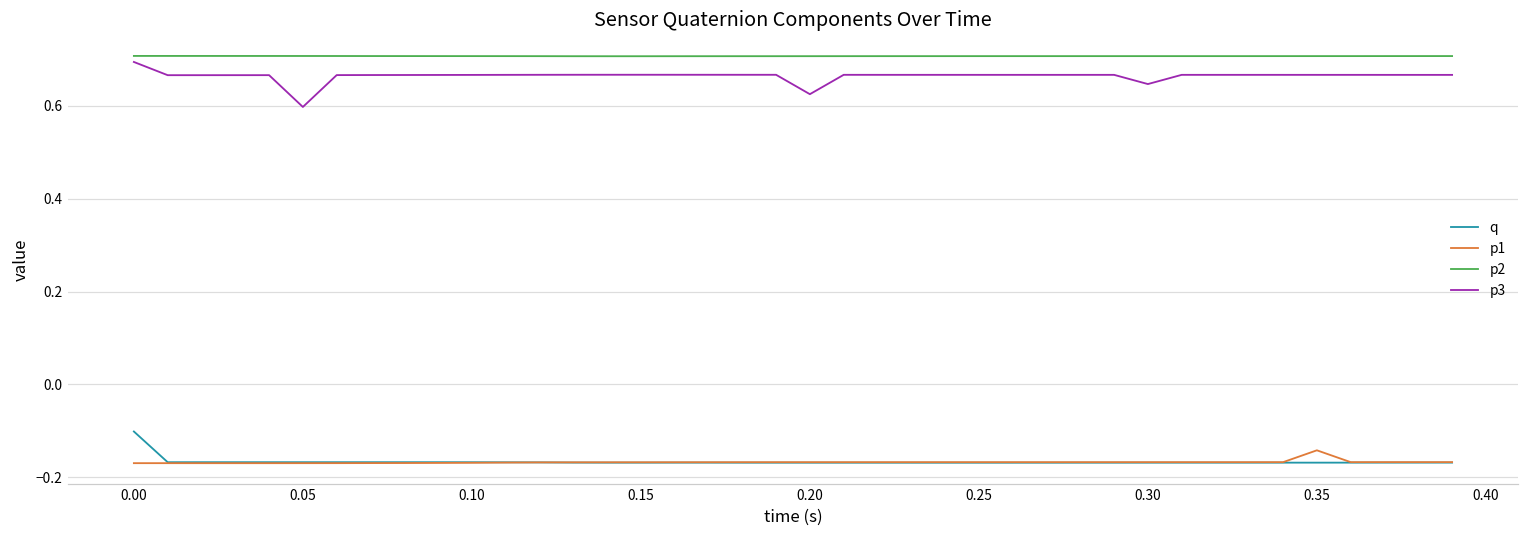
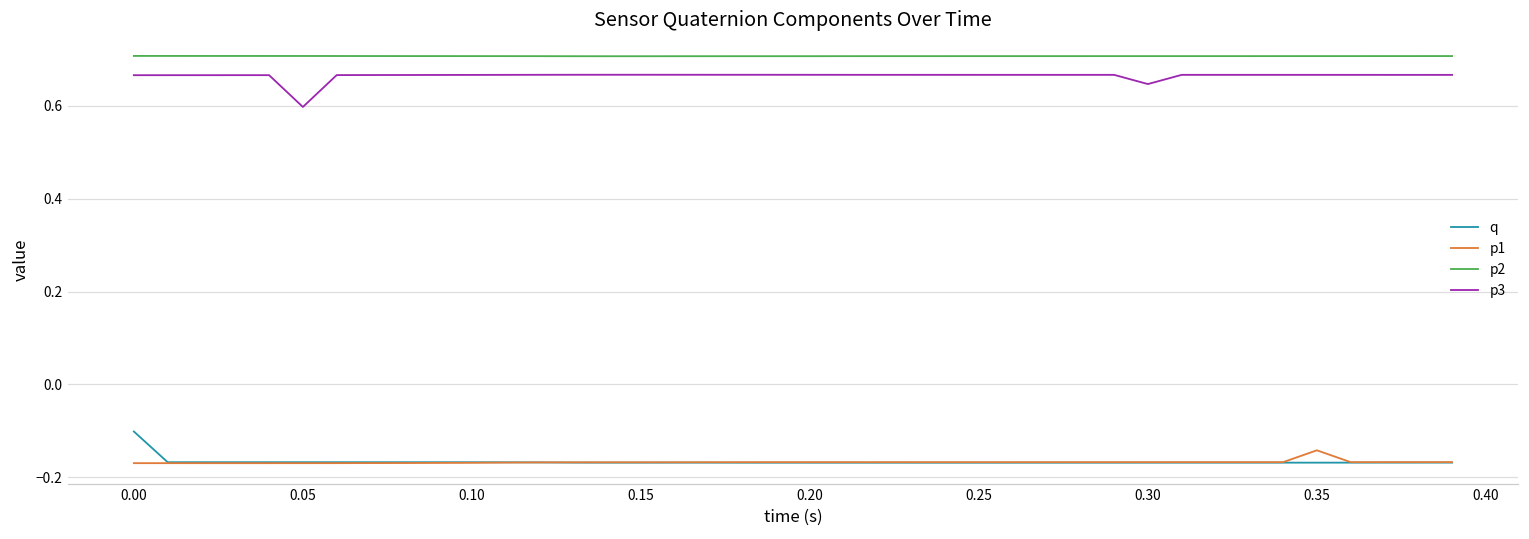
p3, 0.00: 0.69 -> 0.67
p3, 0.20: 0.62 -> 0.67
